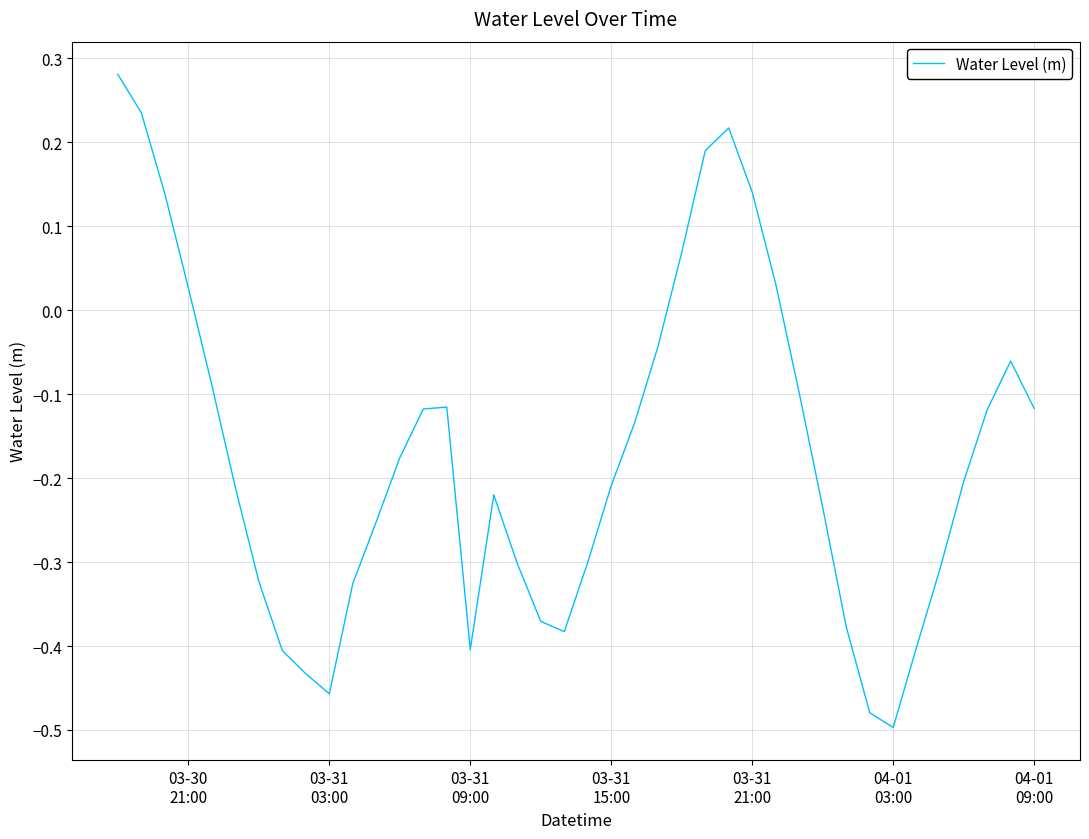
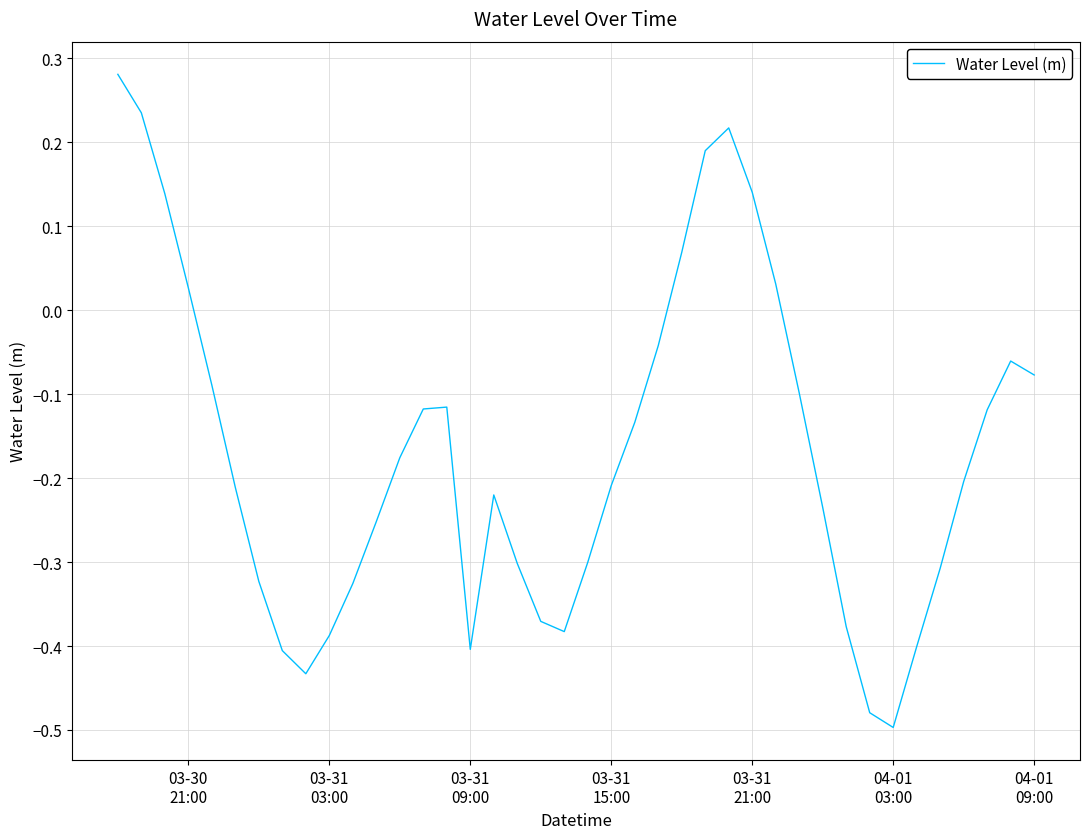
03-31 03:00: -0.46 -> -0.39
04-01 09:00: -0.12 -> -0.08
